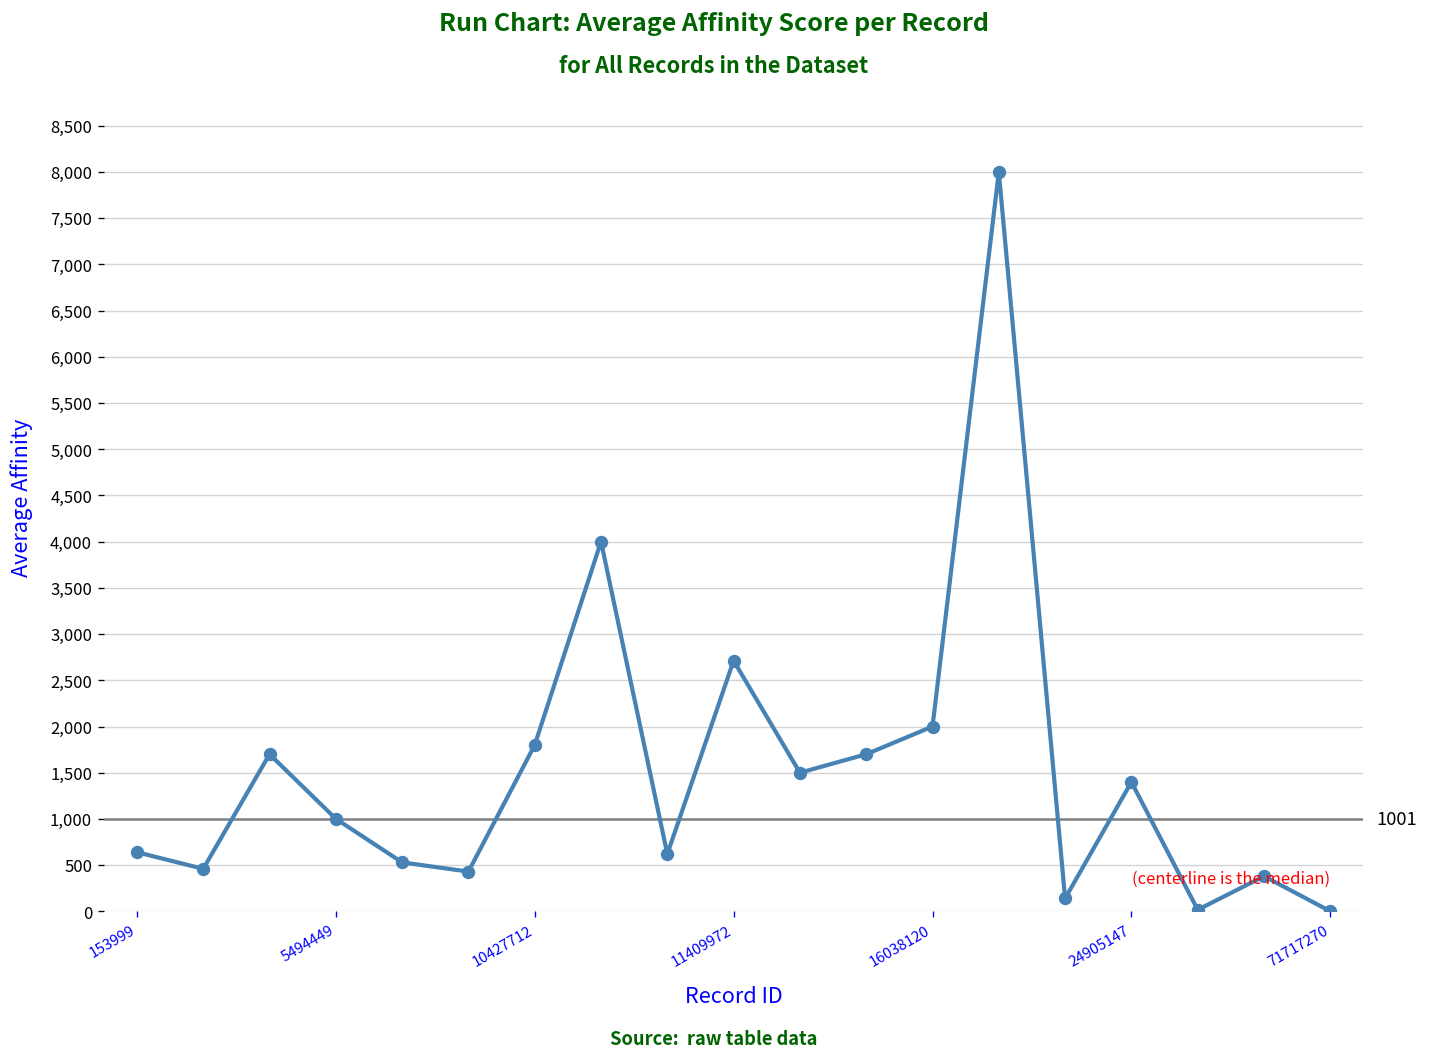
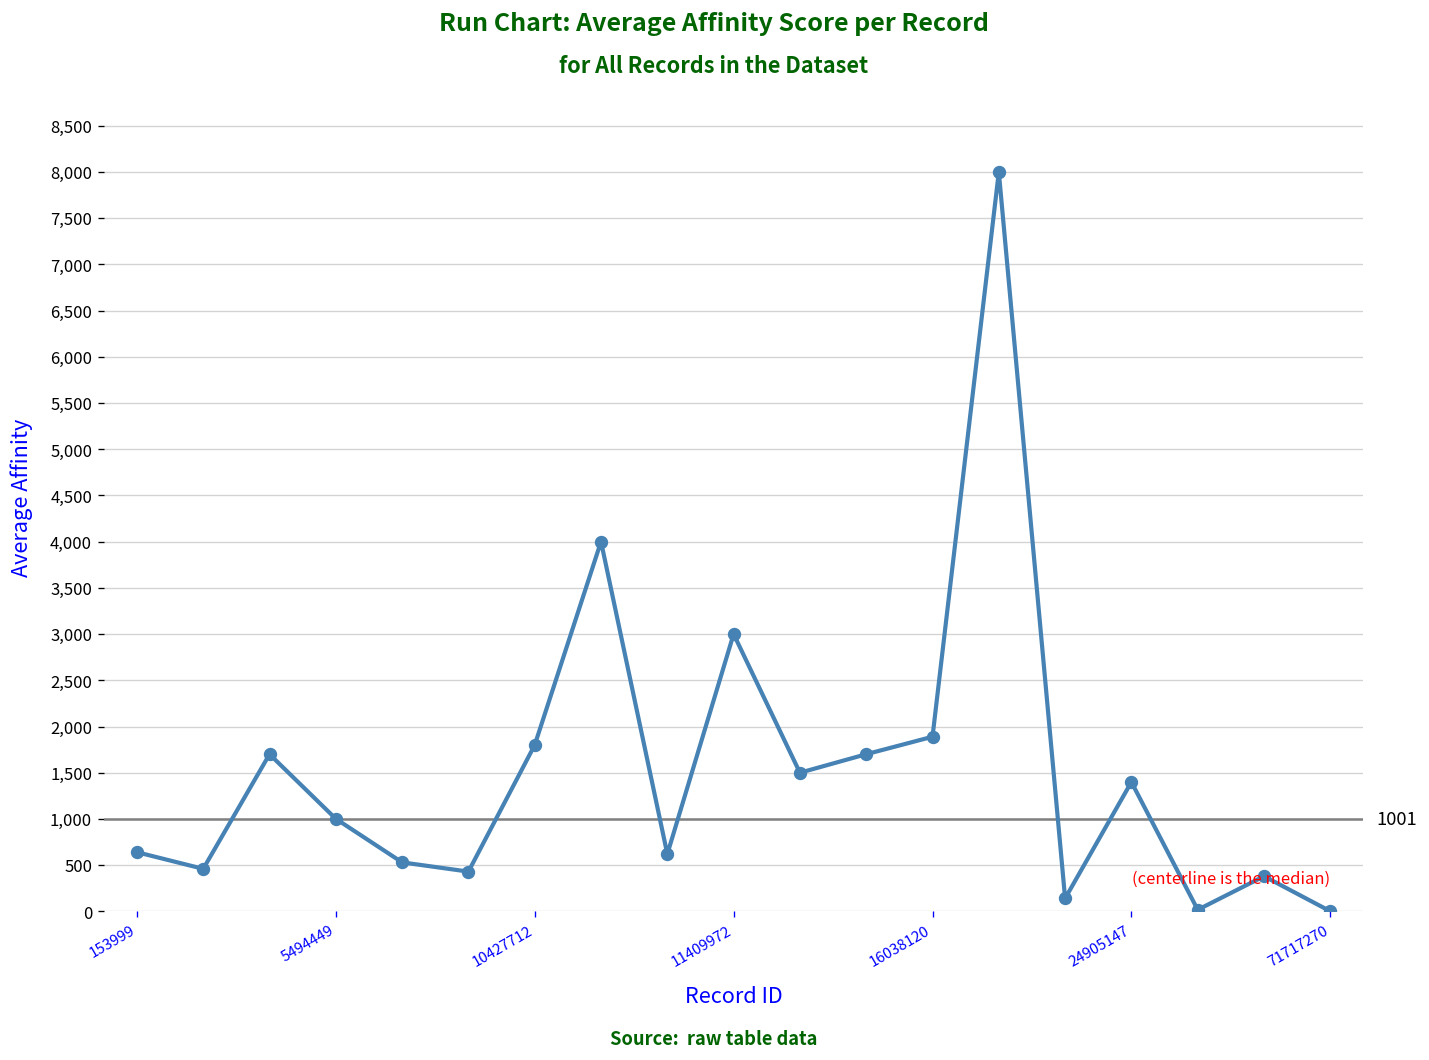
11409972: 2,700 -> 3,000
16038120: 2,000 -> 1,900
